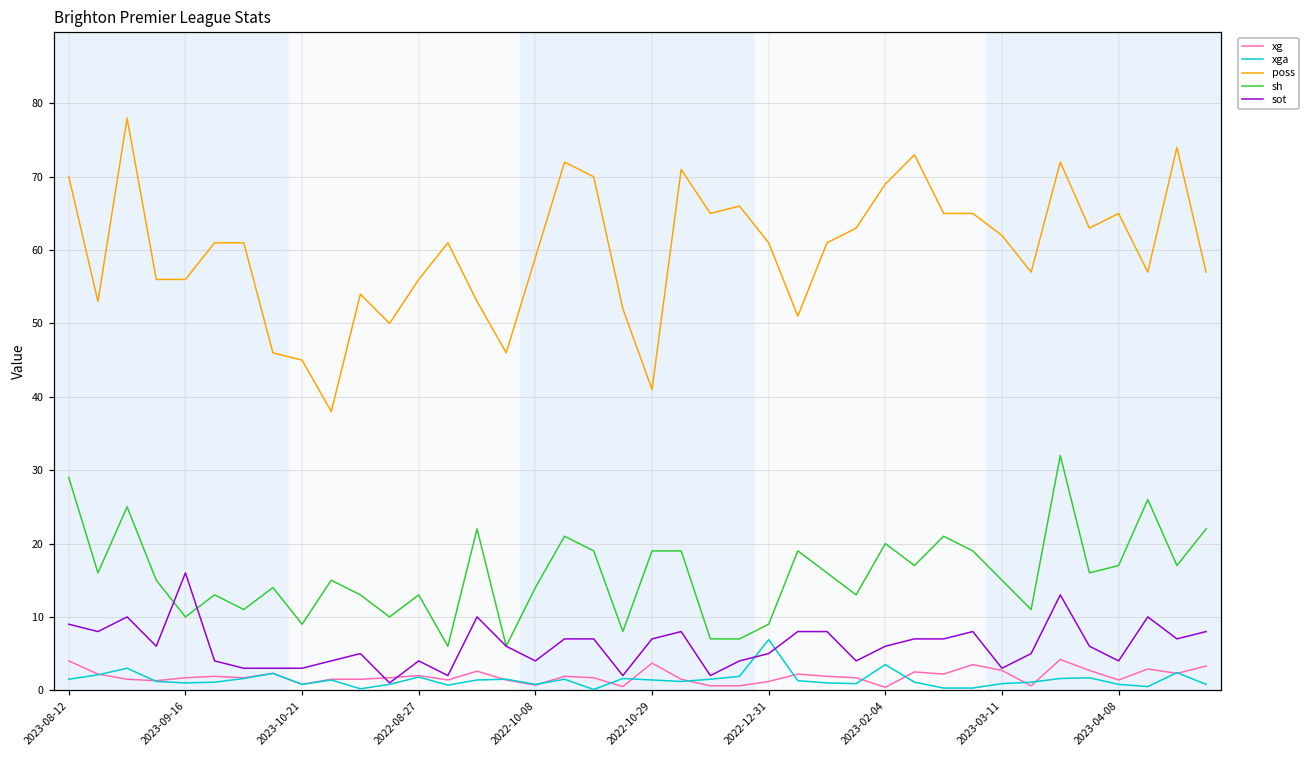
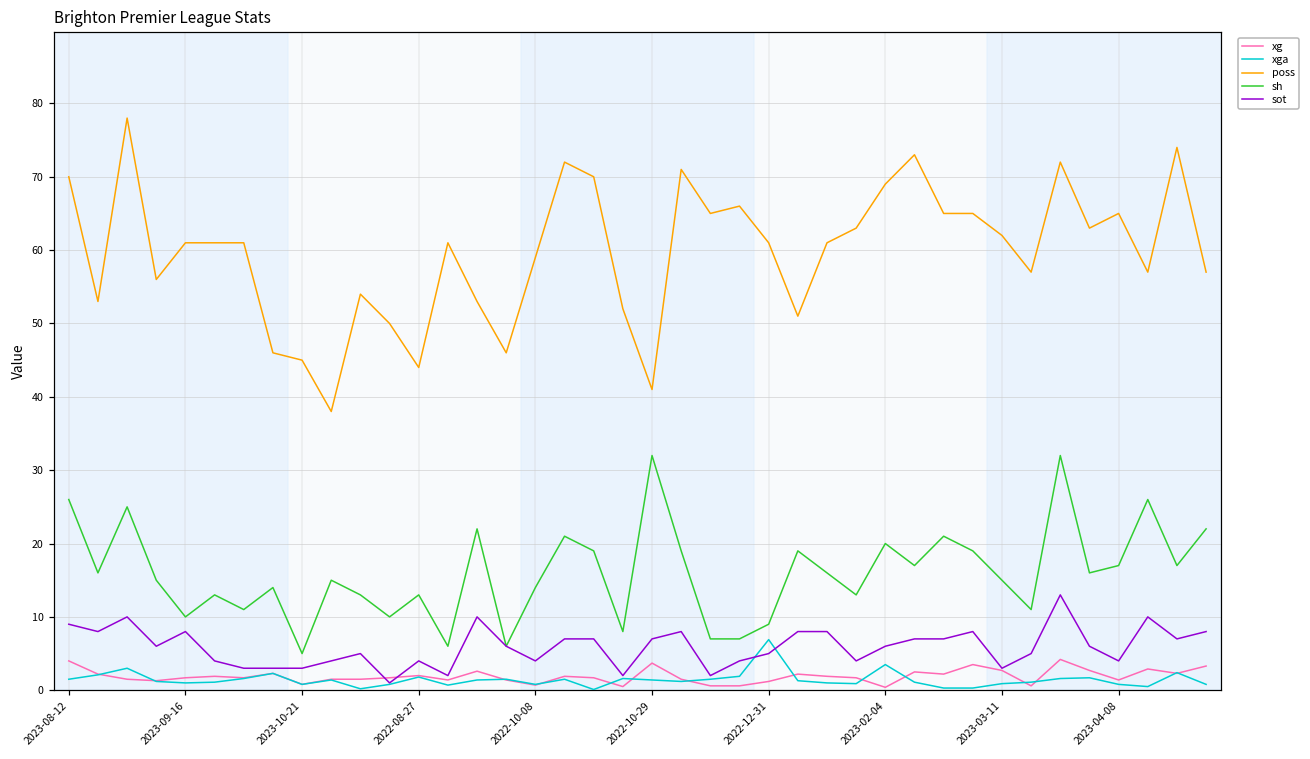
sh, 2023-08-12: 29 -> 26
poss, 2023-09-16: 56 -> 61
sot, 2023-09-16: 16 -> 8
sh, 2023-10-21: 9 -> 5
poss, 2022-08-27: 56 -> 44
sh, 2022-10-29: 19 -> 32
